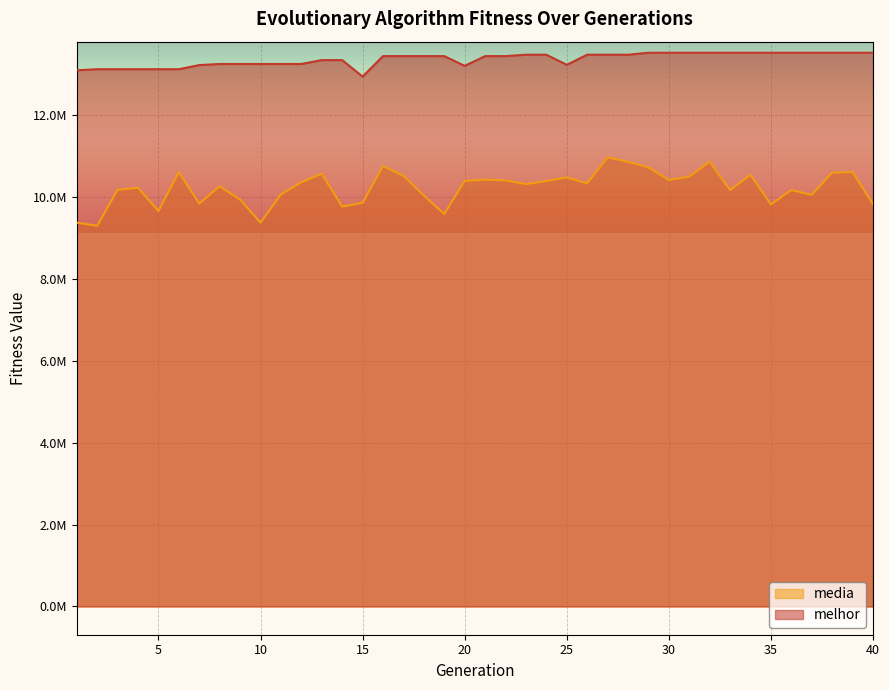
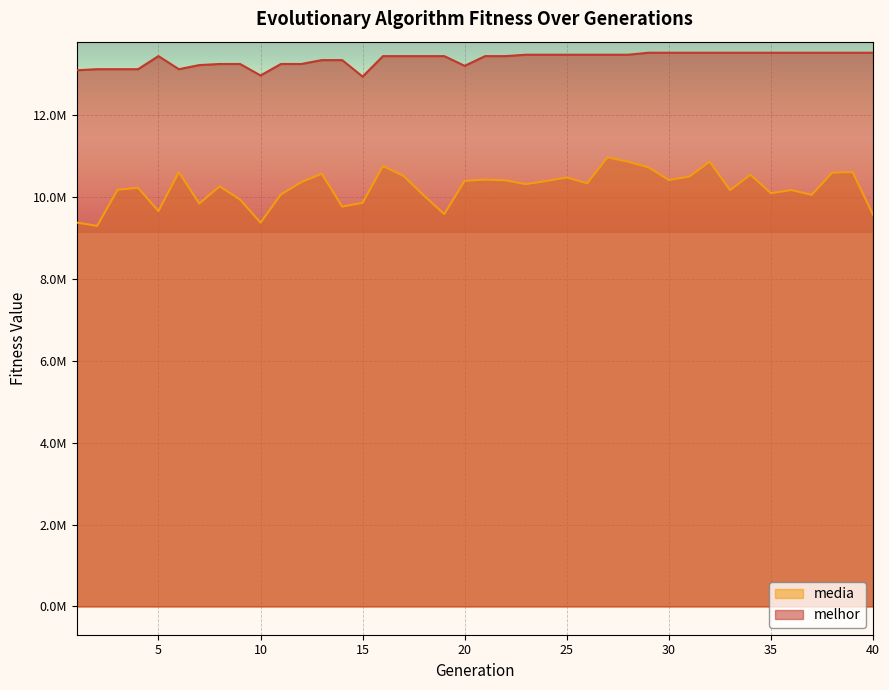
melhor, 5: 13100000 -> 13400000
melhor, 10: 13200000 -> 13000000
melhor, 25: 13200000 -> 13500000
media, 35: 9800000 -> 10100000
media, 40: 9800000 -> 9600000
